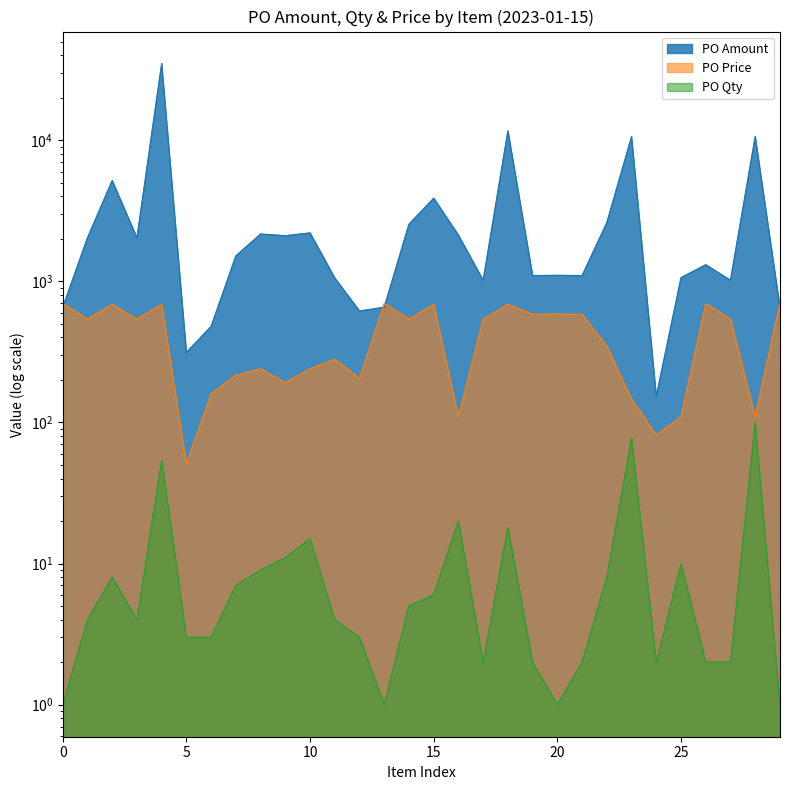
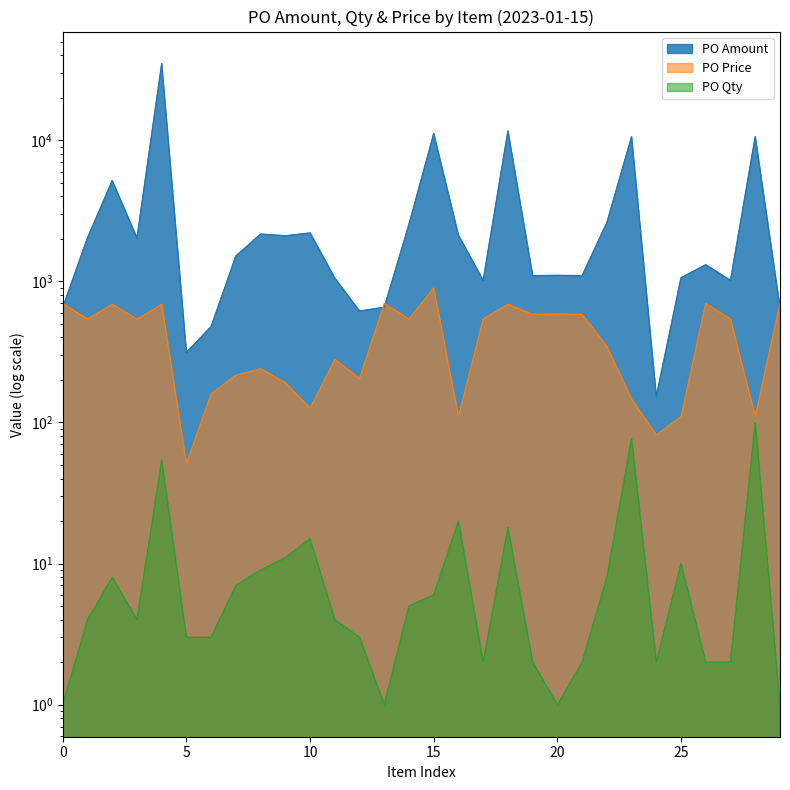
PO Price, 10: 240 -> 130
PO Amount, 15: 3900 -> 11000
PO Price, 15: 700 -> 900
